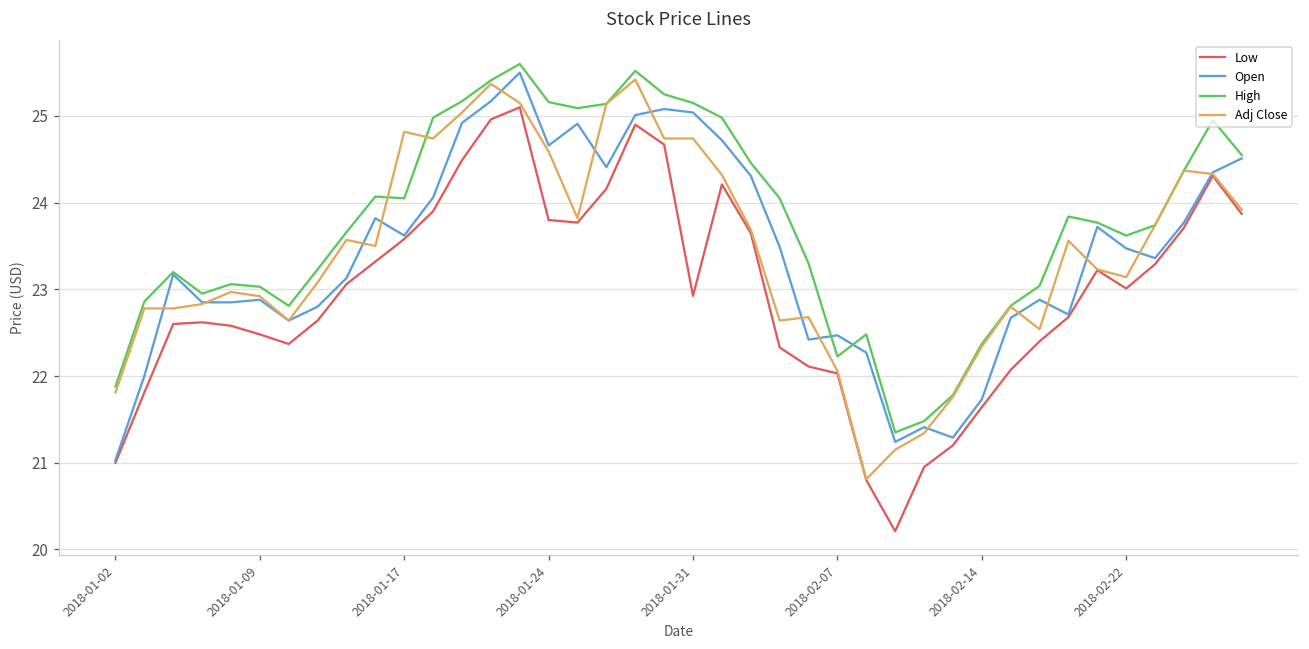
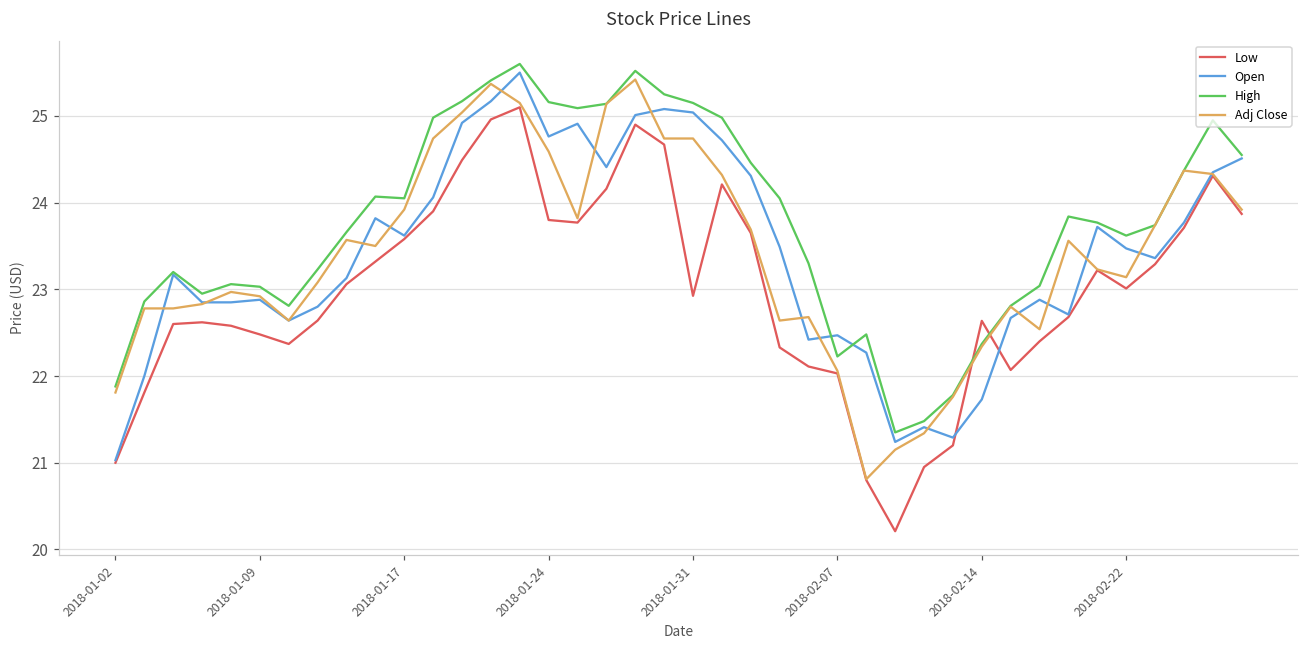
Adj Close, 2018-01-17: 24.8 -> 23.9
Open, 2018-01-24: 24.7 -> 24.8
Low, 2018-02-14: 21.6 -> 22.6
